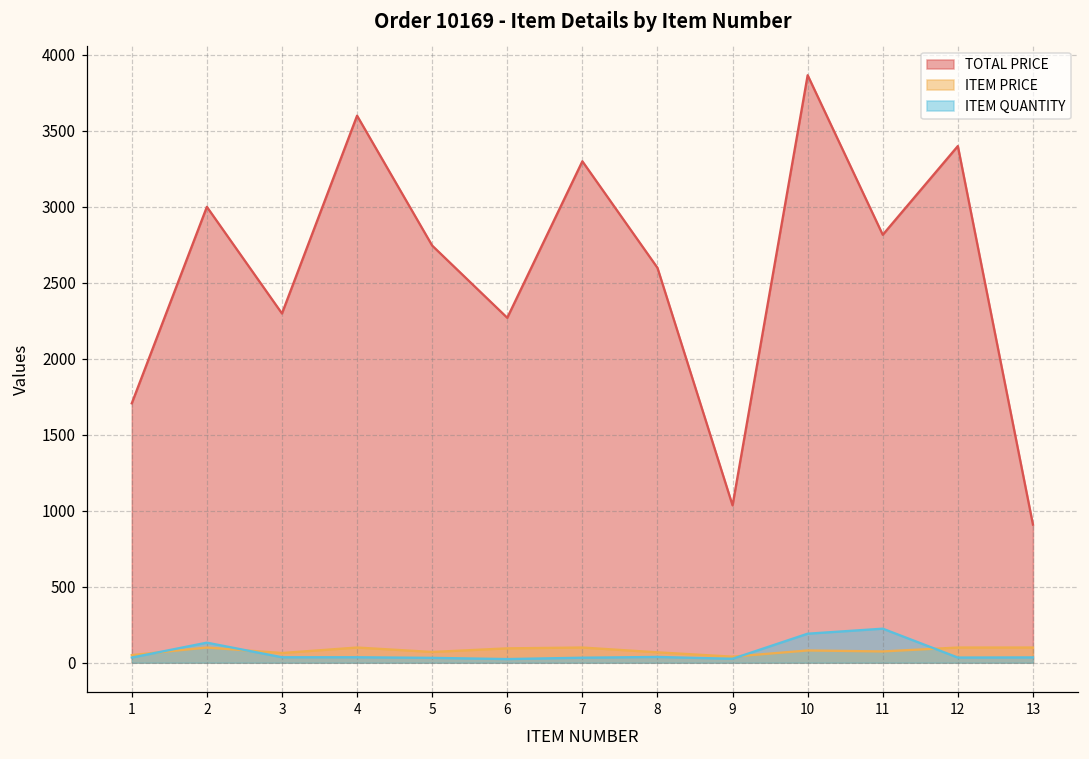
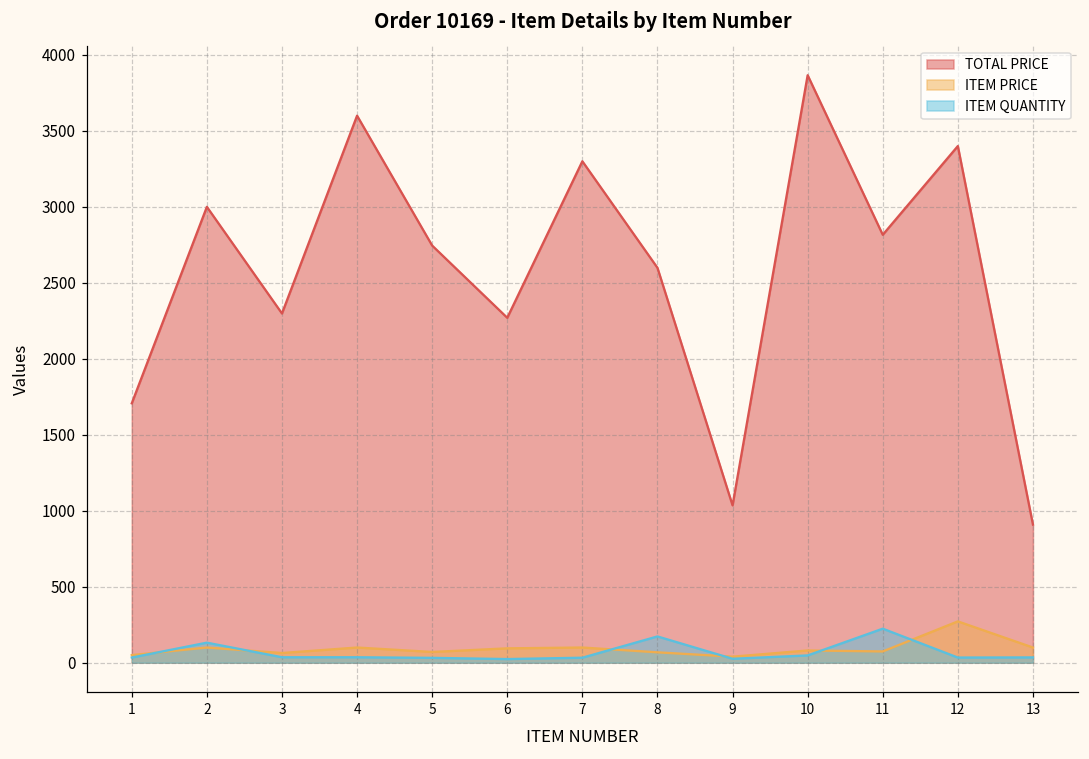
ITEM QUANTITY, 8: 40 -> 170
ITEM QUANTITY, 10: 190 -> 50
ITEM PRICE, 12: 100 -> 270
